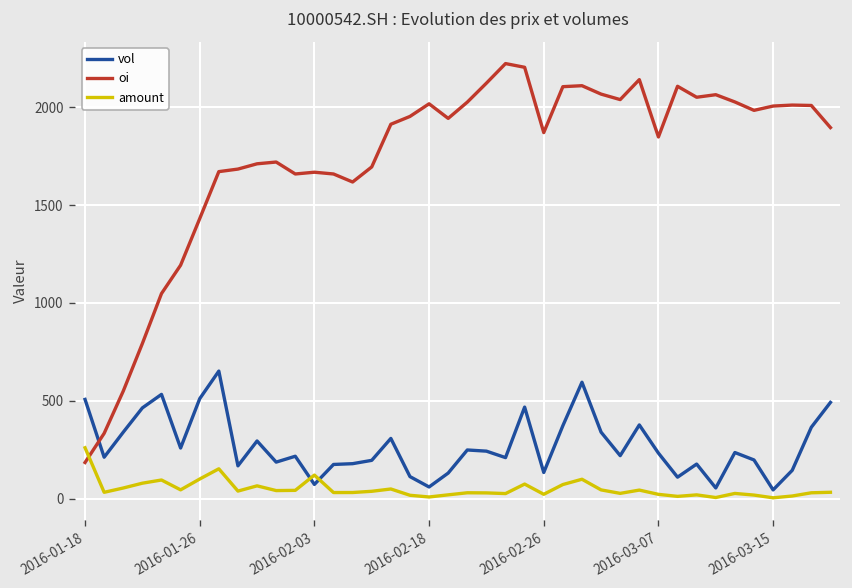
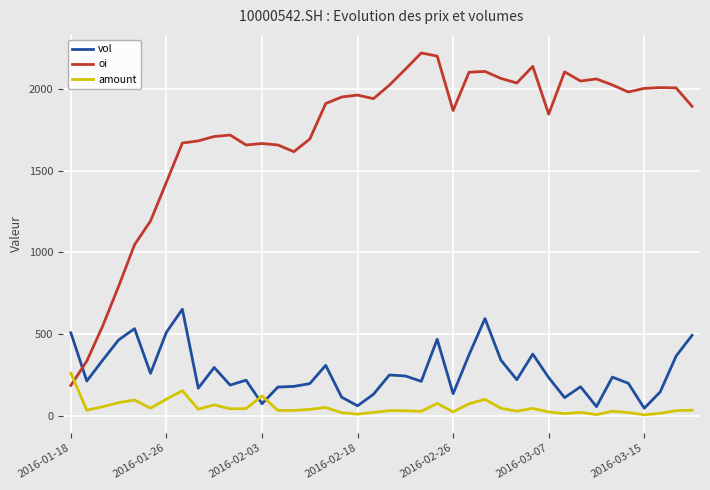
oi, 2016-02-18: 2020 -> 1970
